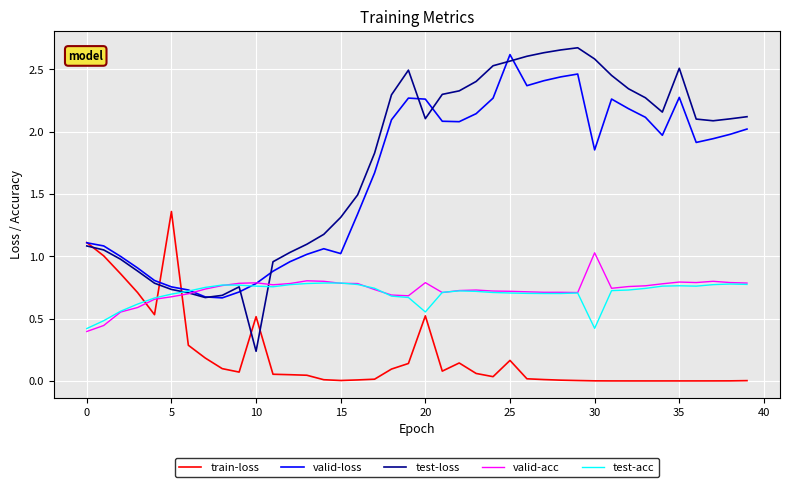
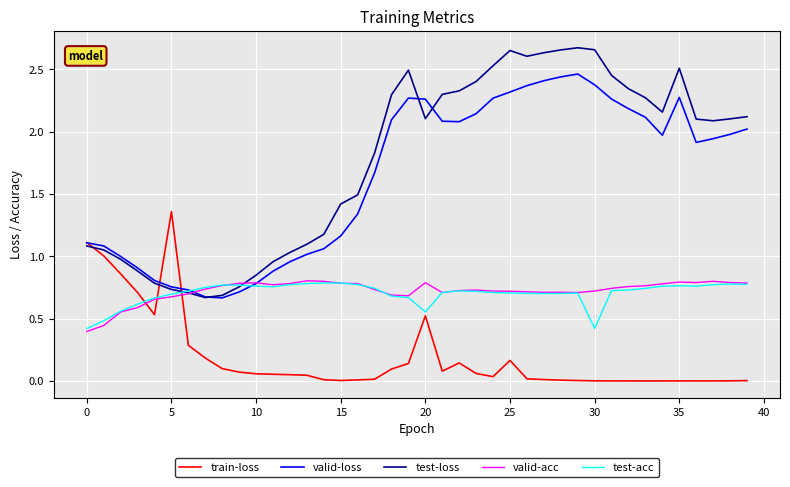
train-loss, 10: 0.52 -> 0.06
test-loss, 10: 0.24 -> 0.85
valid-loss, 15: 1.02 -> 1.16
test-loss, 15: 1.31 -> 1.42
valid-loss, 25: 2.62 -> 2.32
test-loss, 25: 2.57 -> 2.65
valid-loss, 30: 1.85 -> 2.38
test-loss, 30: 2.58 -> 2.66
valid-acc, 30: 1.03 -> 0.72
